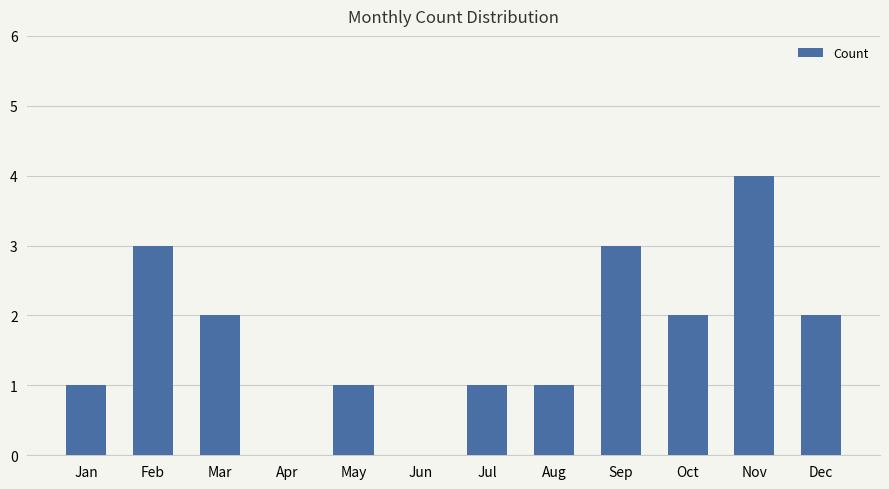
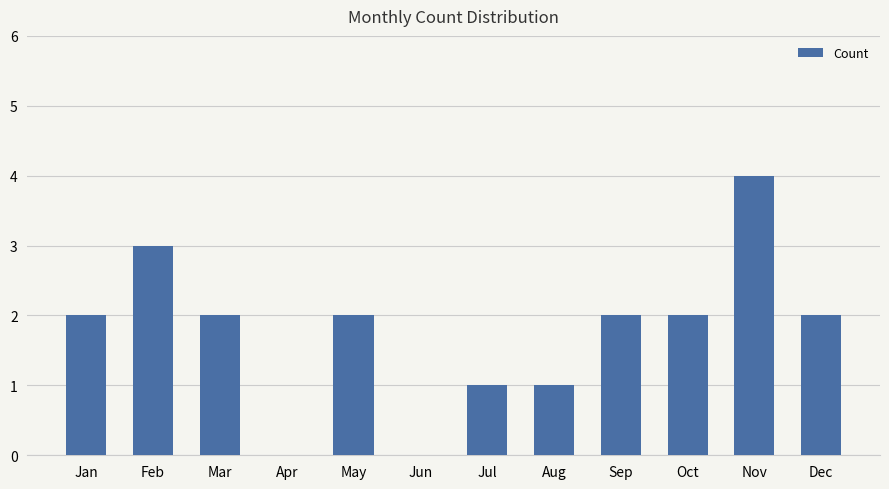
Jan: 1 -> 2
May: 1 -> 2
Sep: 3 -> 2
